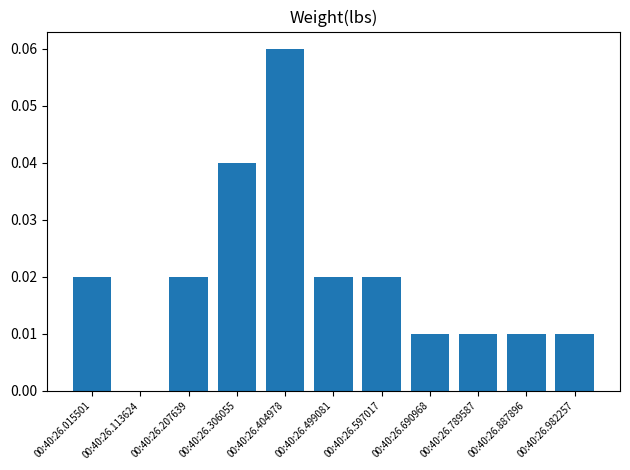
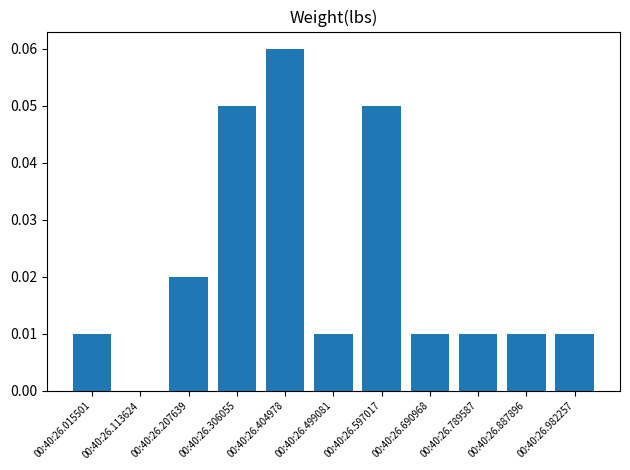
00:40:26.015501: 0.02 -> 0.01
00:40:26.306055: 0.04 -> 0.05
00:40:26.499081: 0.02 -> 0.01
00:40:26.597017: 0.02 -> 0.05
